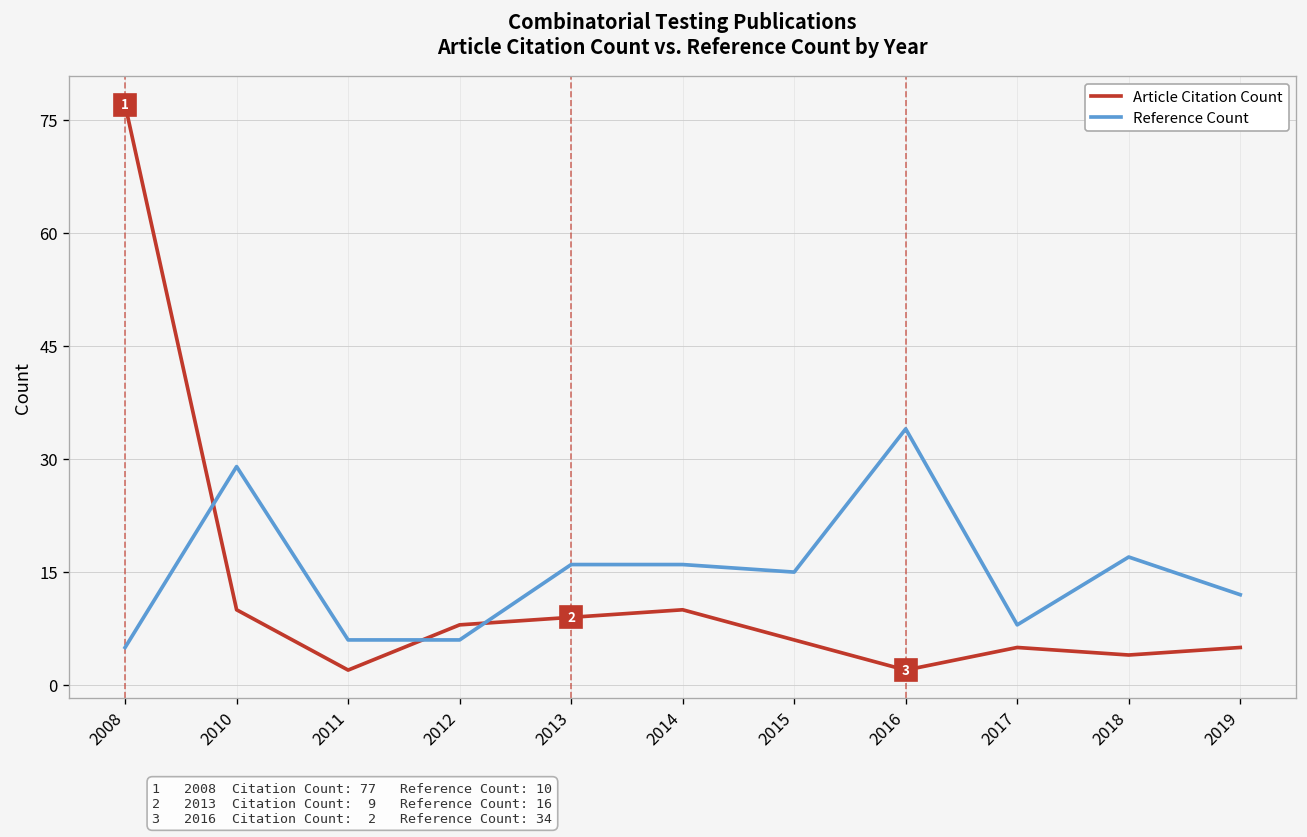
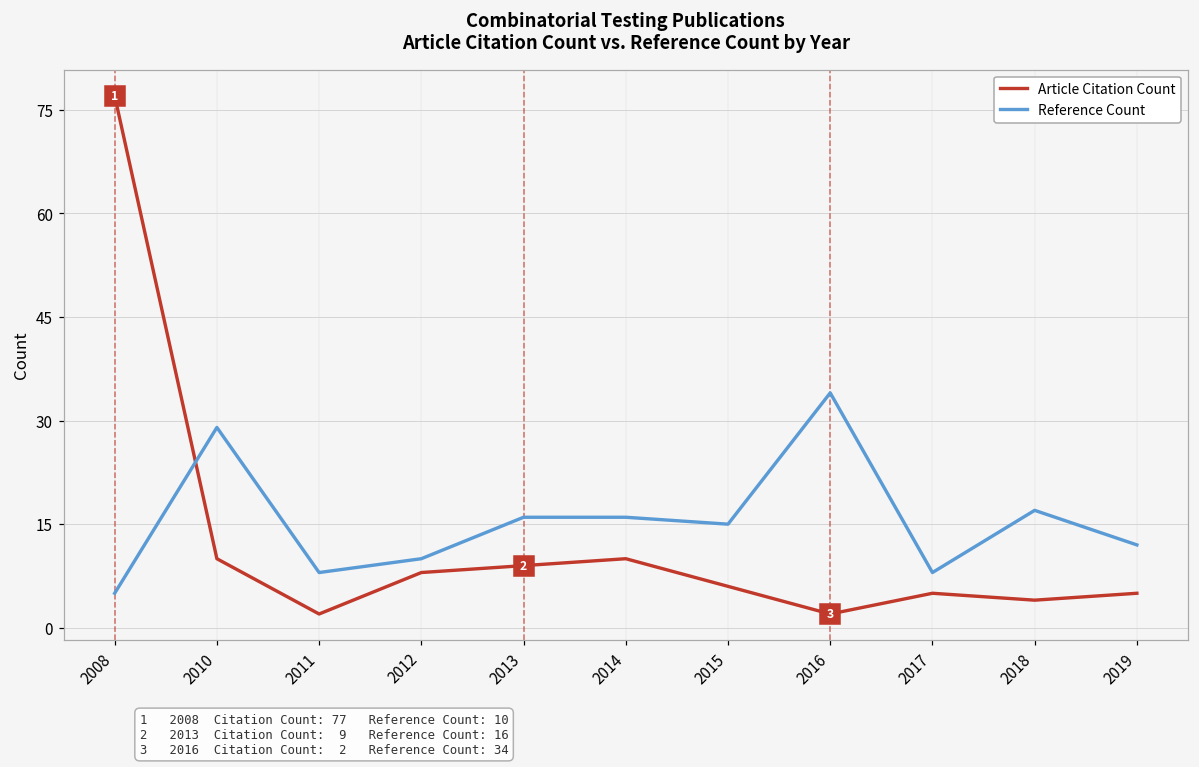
Reference Count, 2011: 6 -> 8
Reference Count, 2012: 6 -> 10
